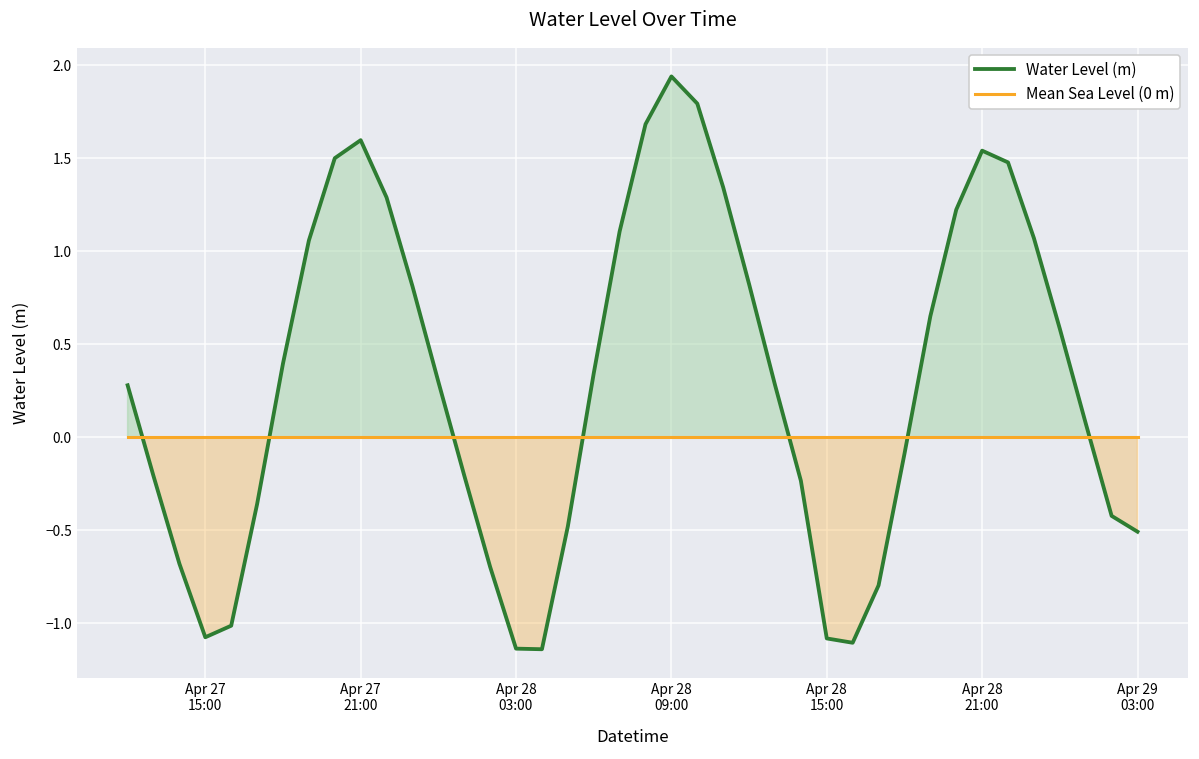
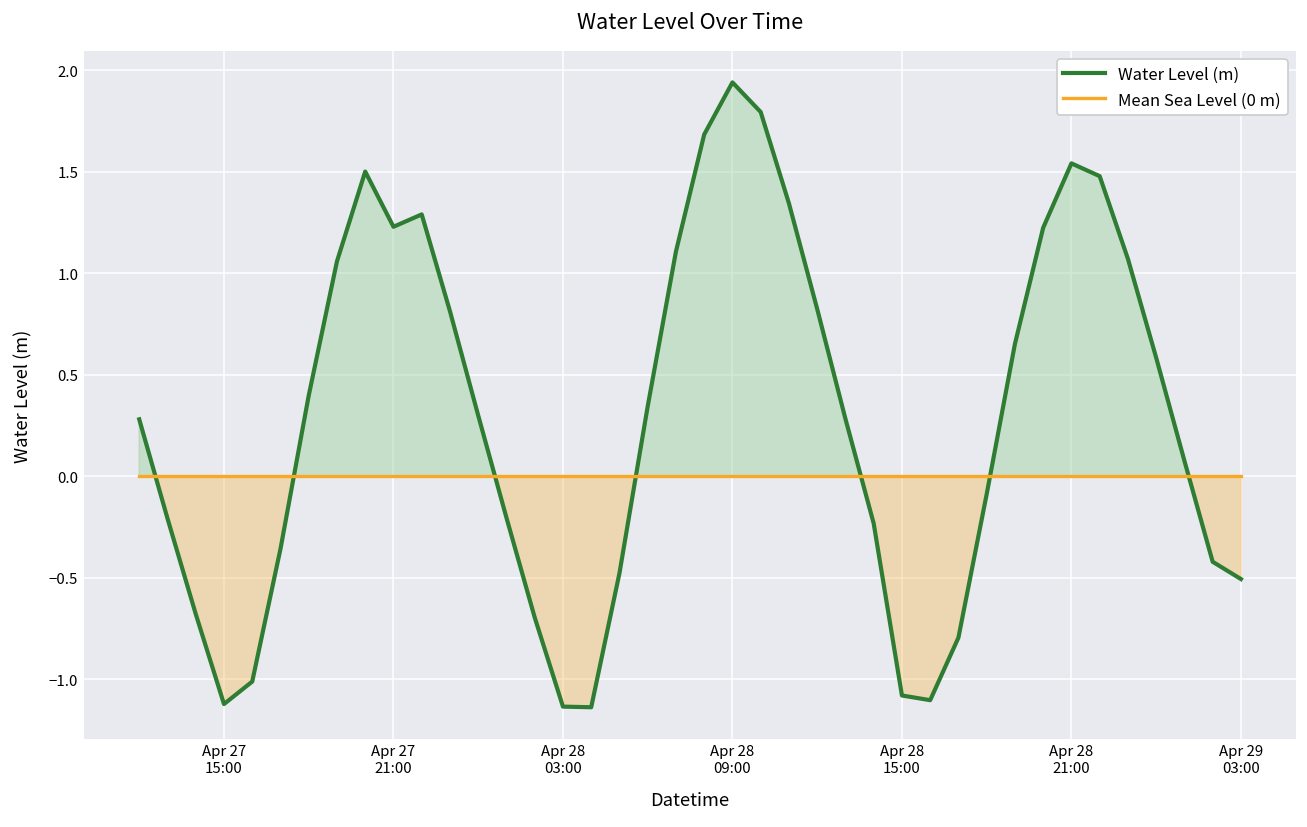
Water Level (m), Apr 27 15:00: -1.07 -> -1.12
Water Level (m), Apr 27 21:00: 1.60 -> 1.23
